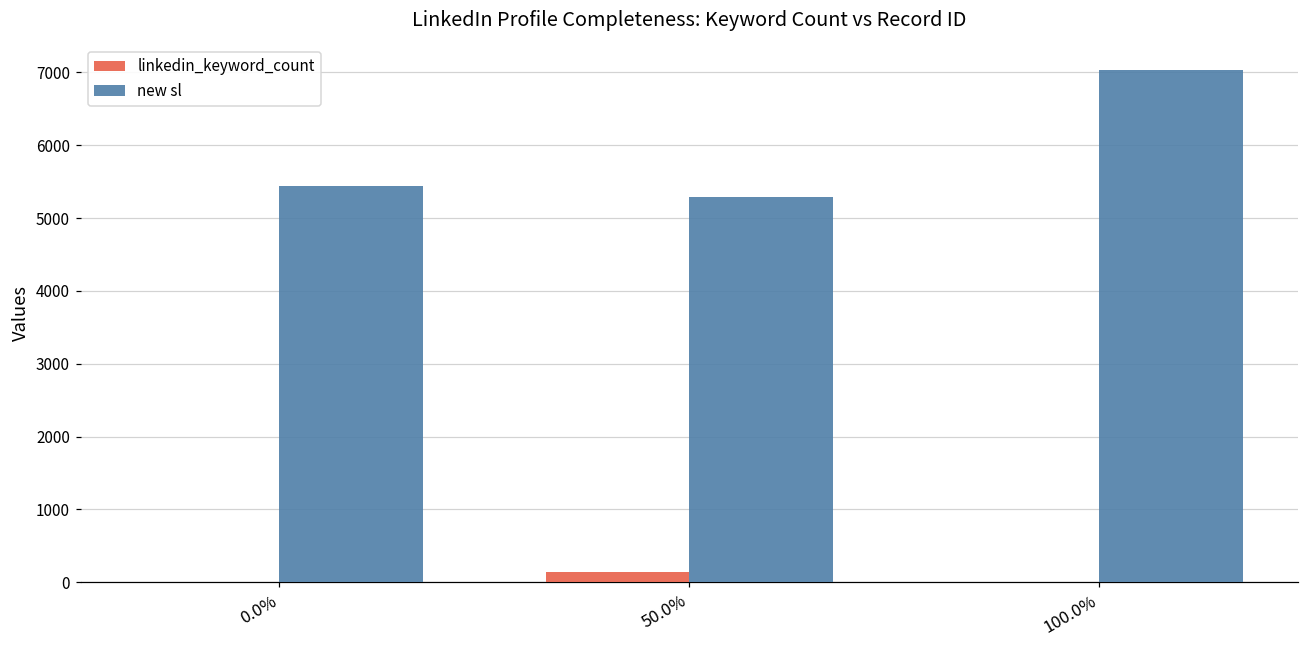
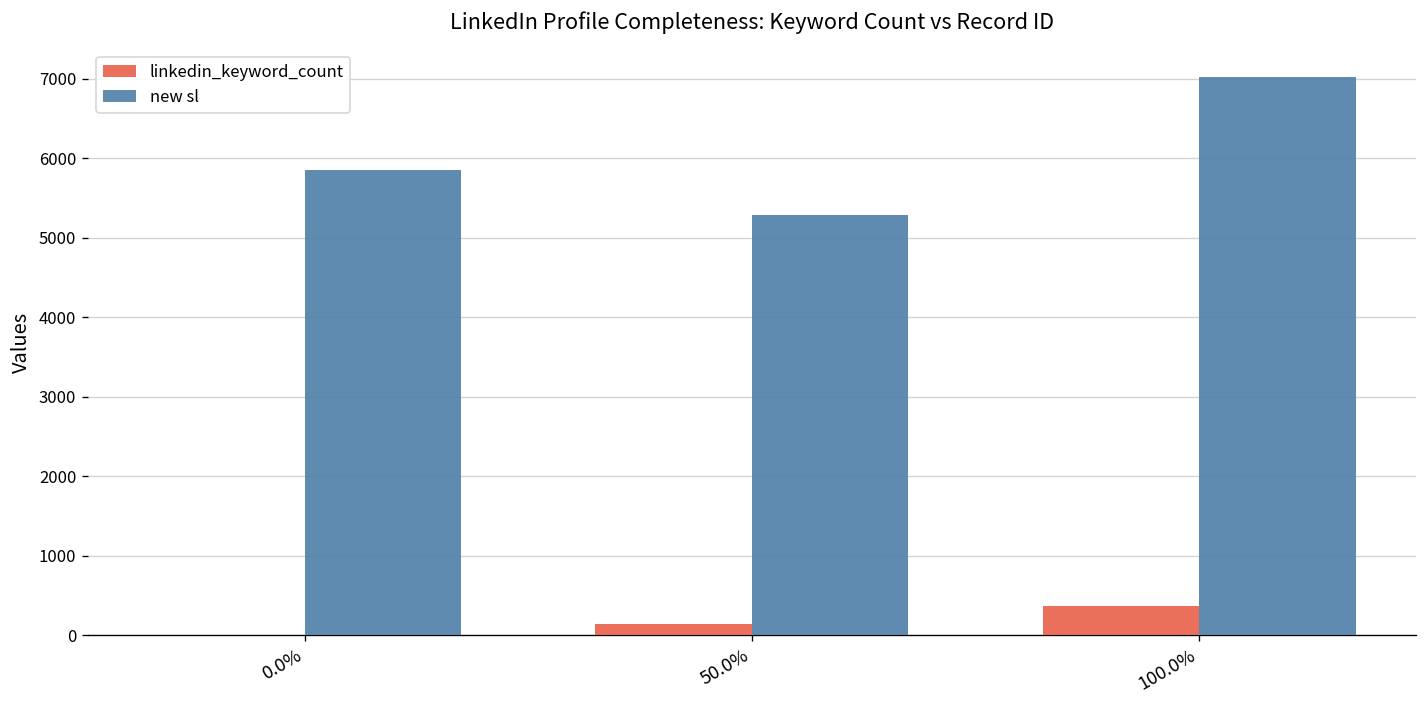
new sl, 0.0%: 5400 -> 5900
linkedin_keyword_count, 100.0%: 0 -> 400
